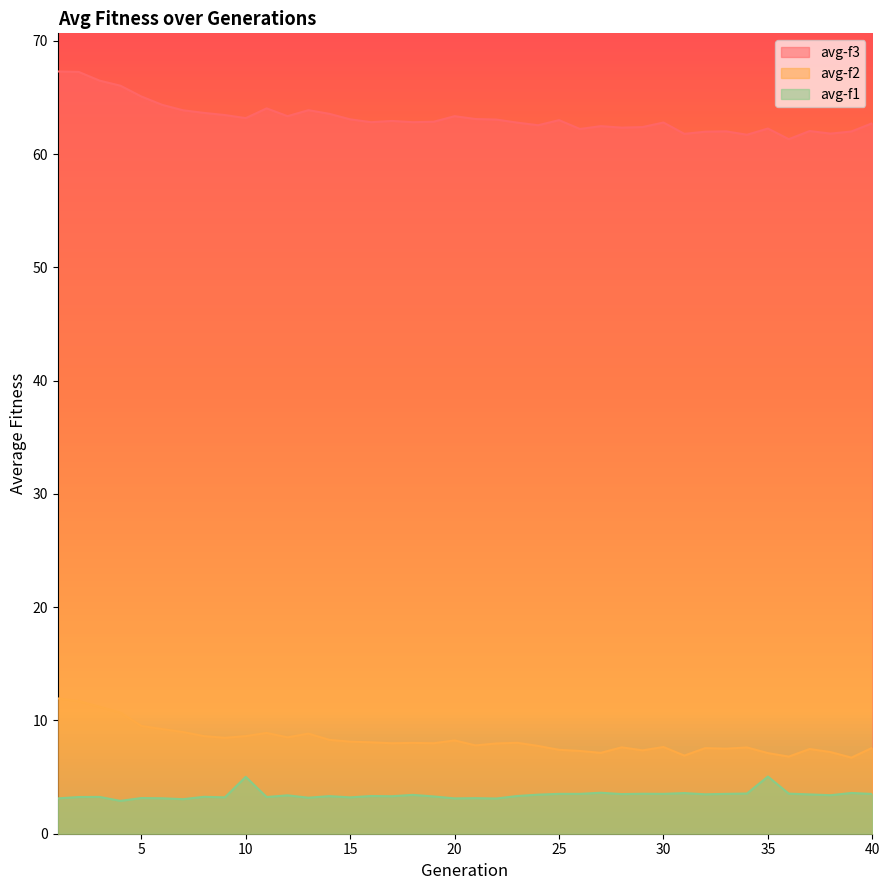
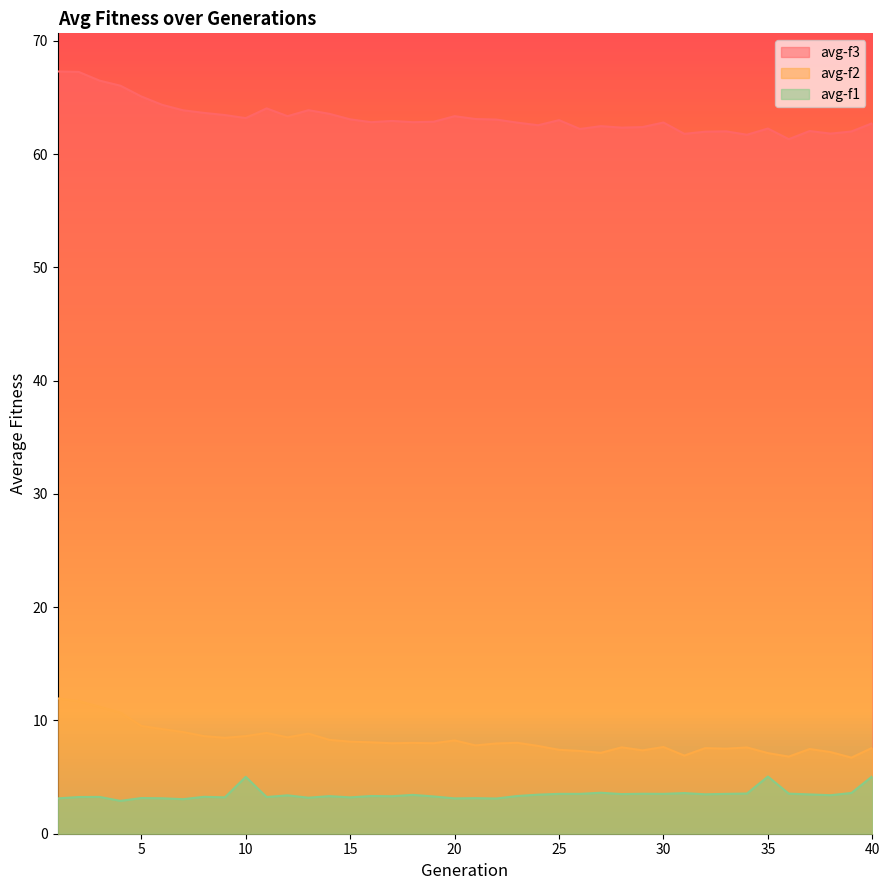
avg-f1, 40: 3.5 -> 5.1
